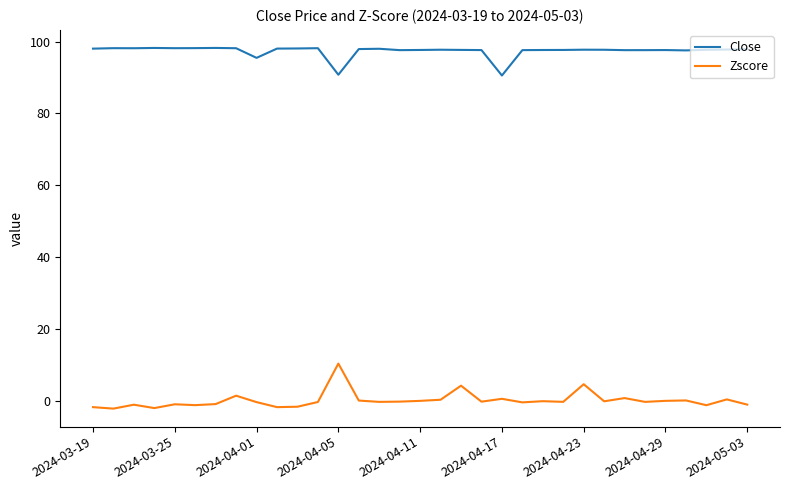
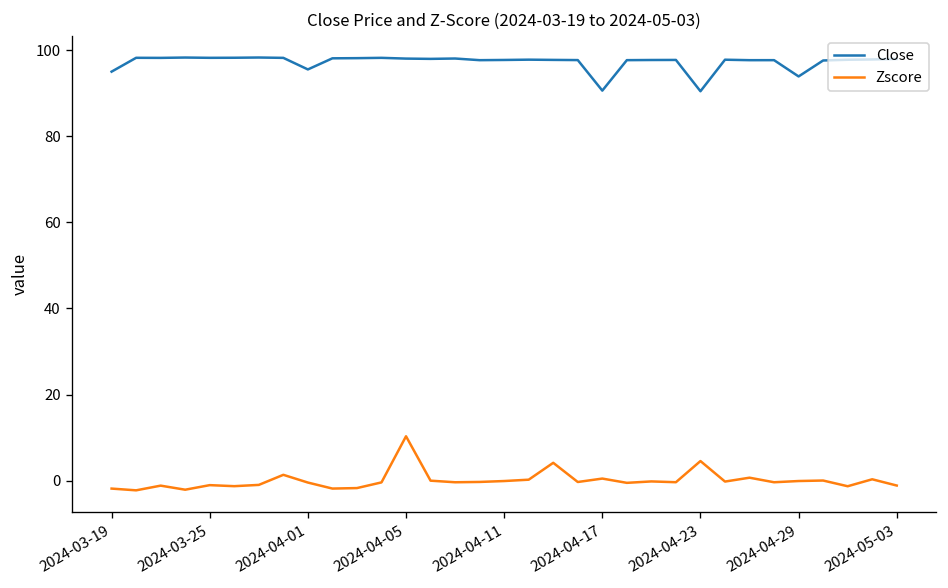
Close, 2024-03-19: 98 -> 95
Close, 2024-04-05: 91 -> 98
Close, 2024-04-23: 98 -> 90
Close, 2024-04-29: 98 -> 94
